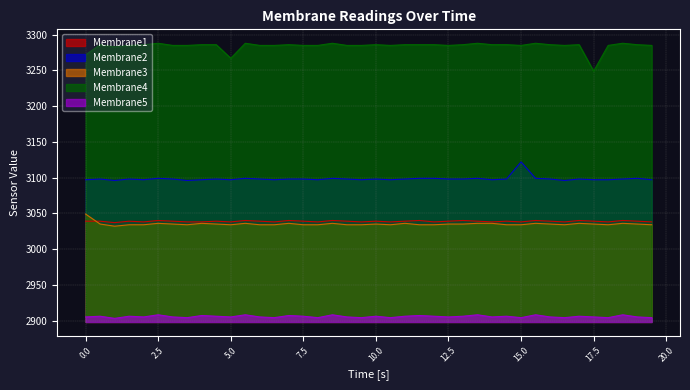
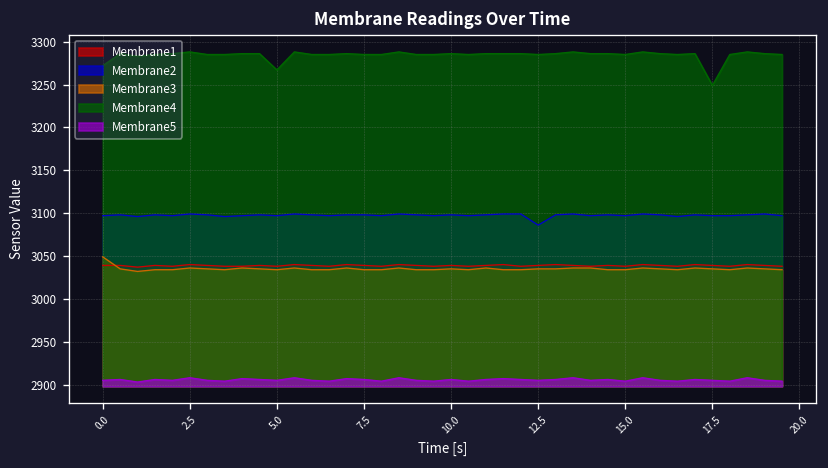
Membrane2, 12.5: 3100 -> 3090
Membrane2, 15.0: 3120 -> 3100
